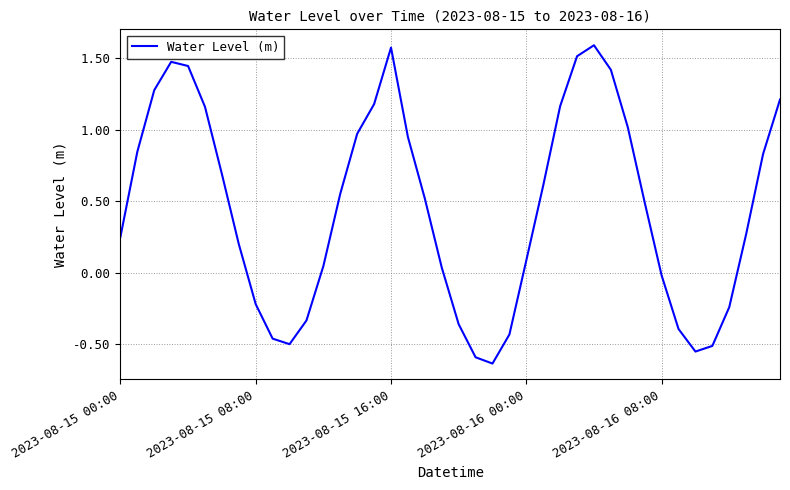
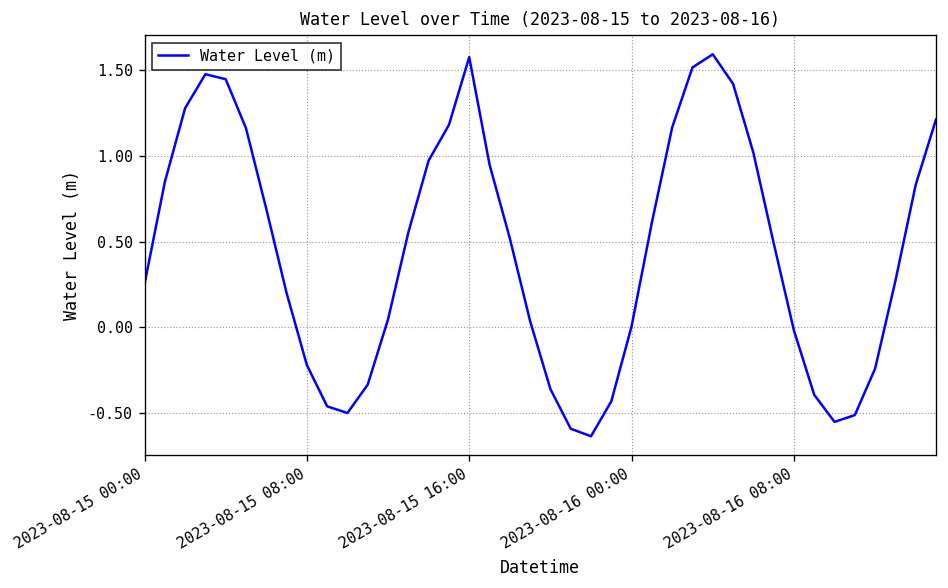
2023-08-16 00:00: 0.09 -> 0.01
